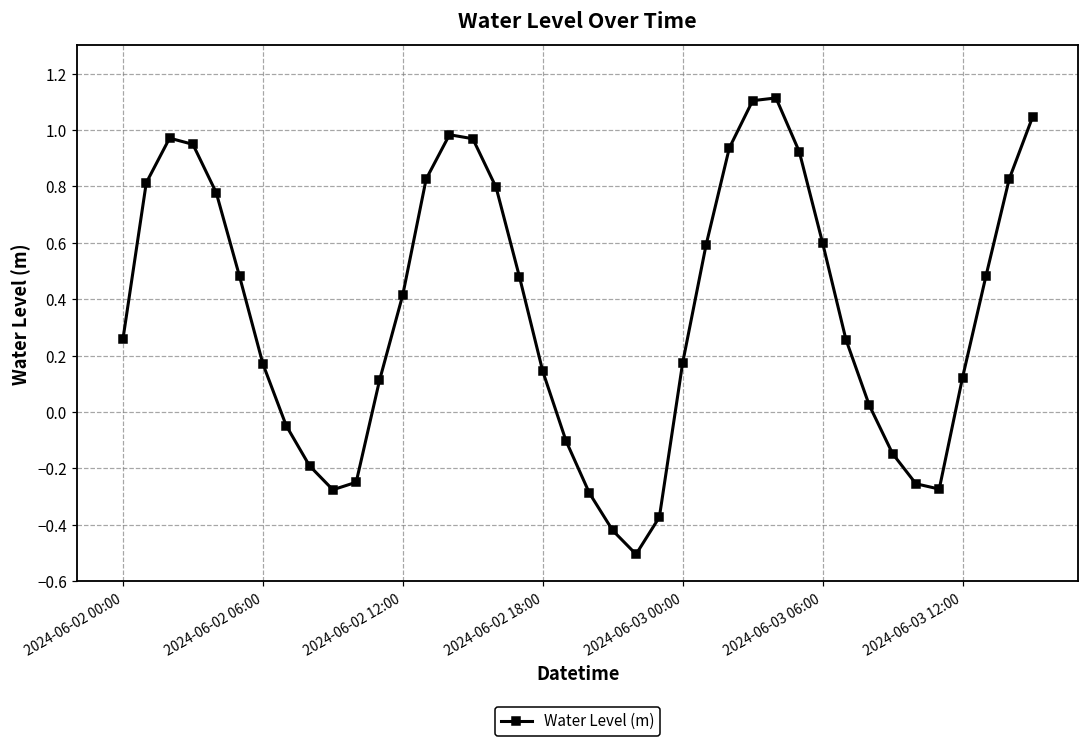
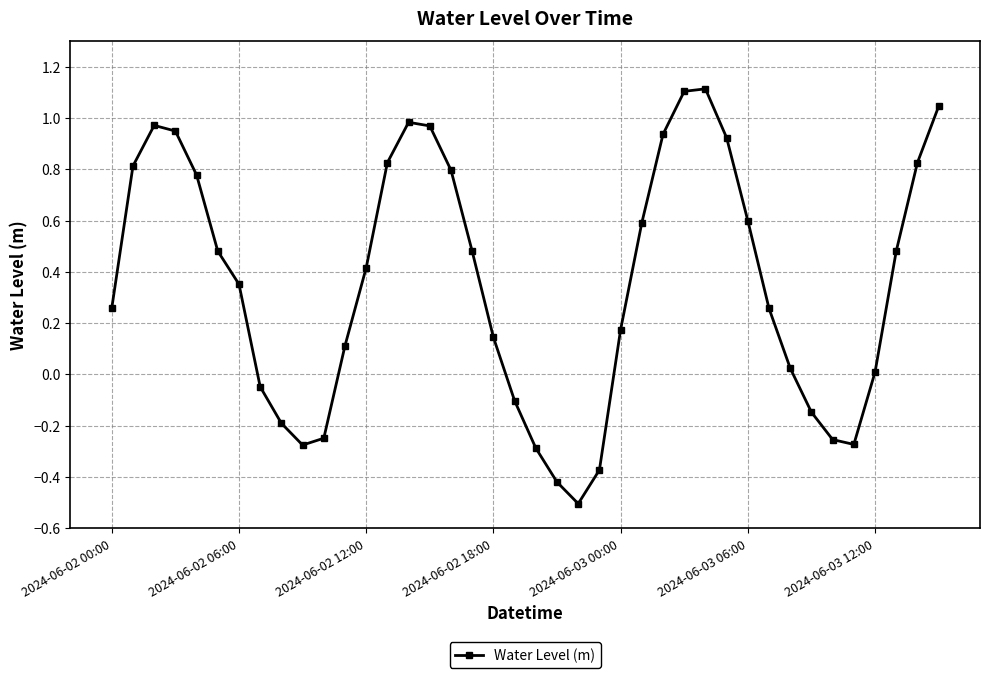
2024-06-02 06:00: 0.17 -> 0.35
2024-06-03 12:00: 0.12 -> 0.01
